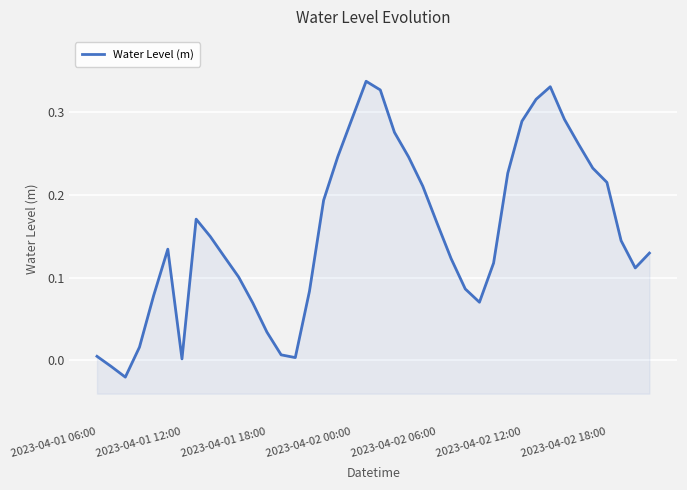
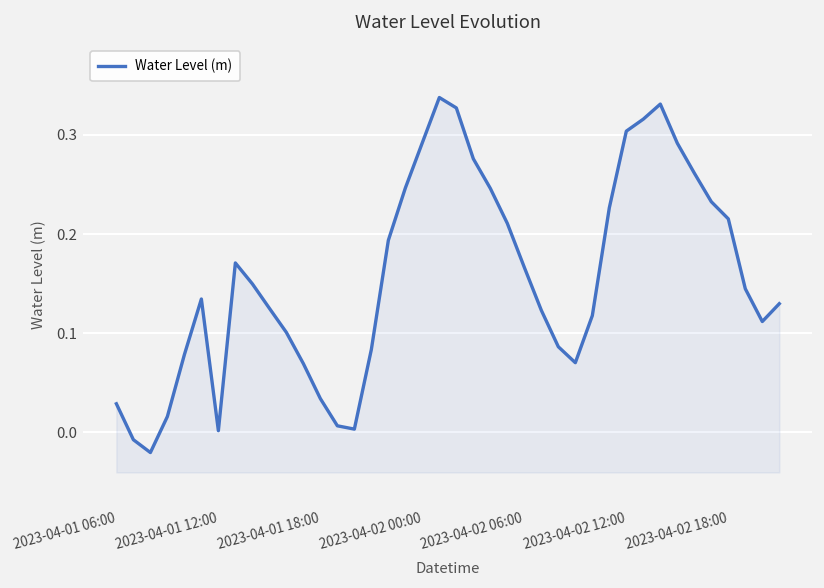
2023-04-01 06:00: 0.00 -> 0.03
2023-04-02 12:00: 0.29 -> 0.30
